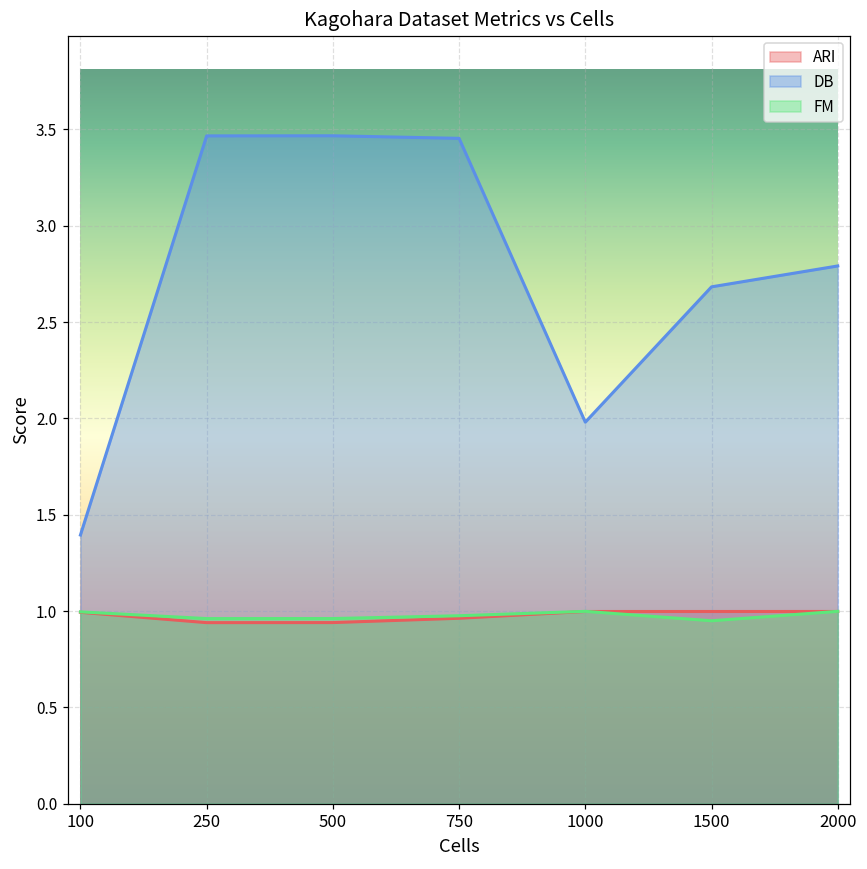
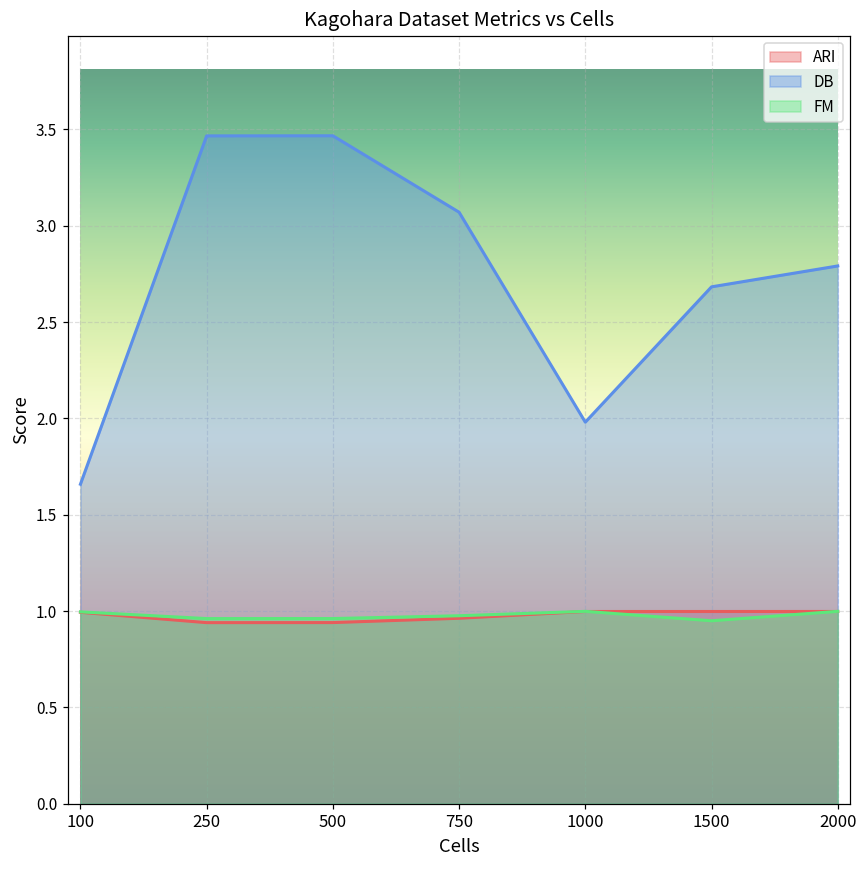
DB, 100: 1.39 -> 1.66
DB, 750: 3.45 -> 3.07
